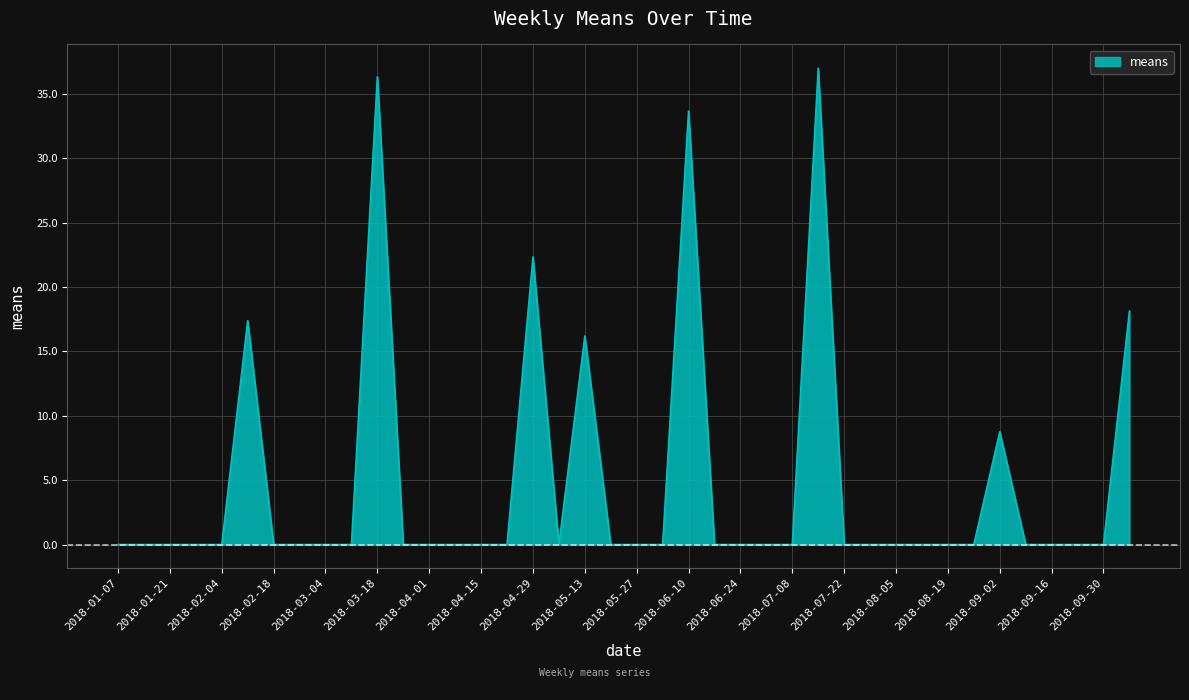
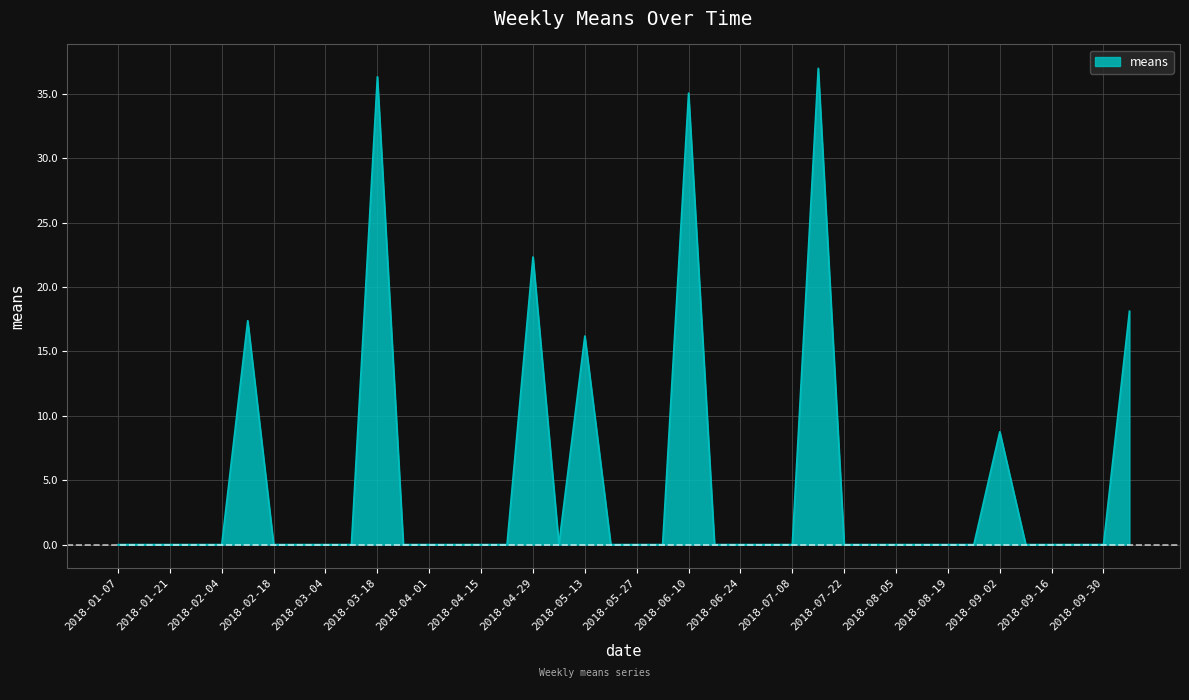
2018-06-10: 33.7 -> 35.1
